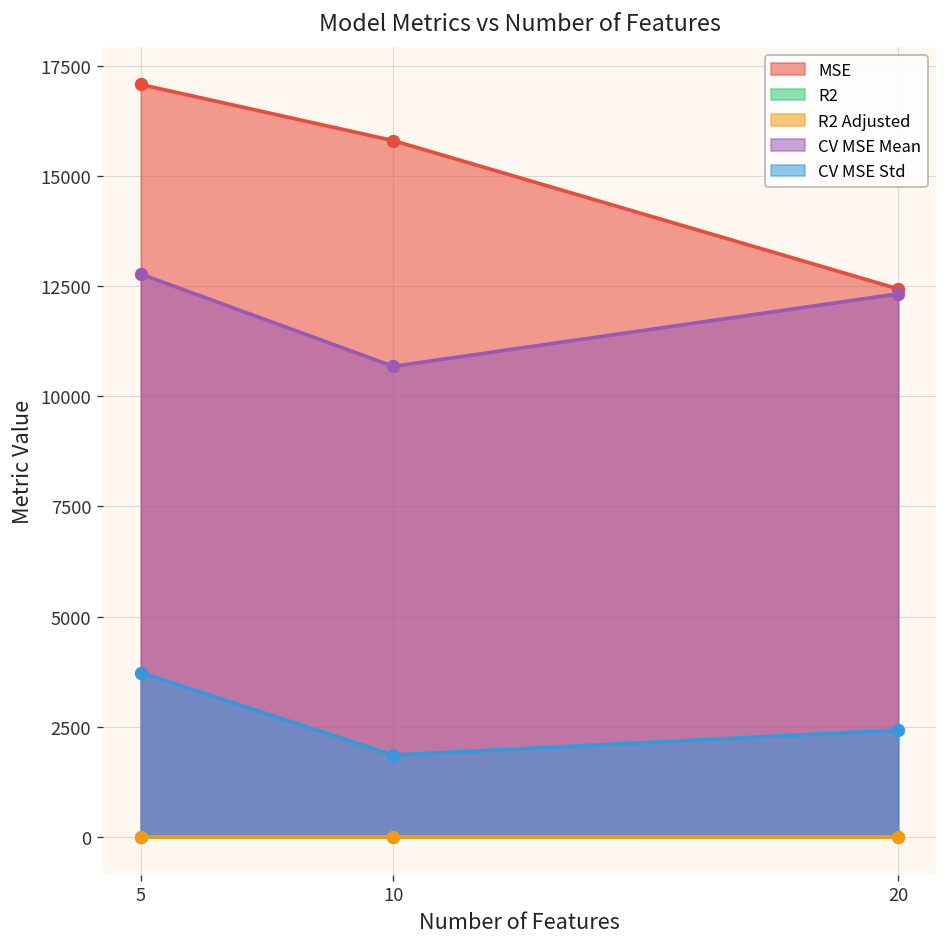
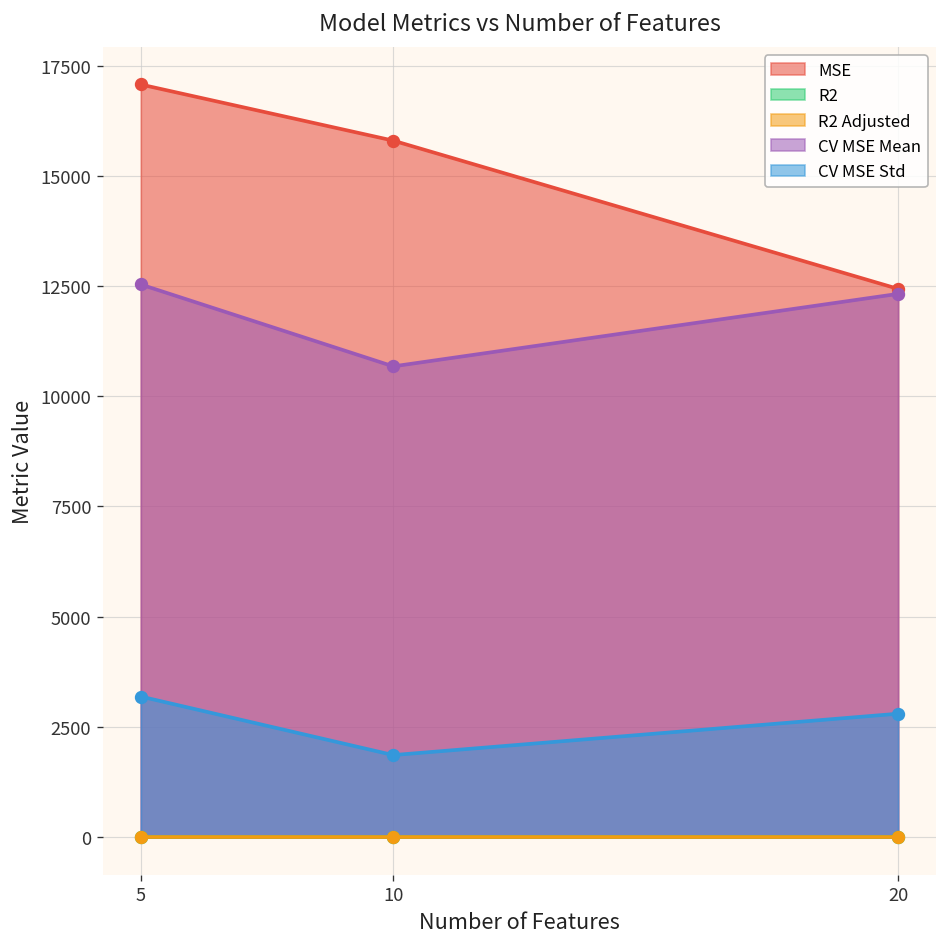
CV MSE Mean, 5: 12800 -> 12500
CV MSE Std, 5: 3700 -> 3200
CV MSE Std, 20: 2400 -> 2800
